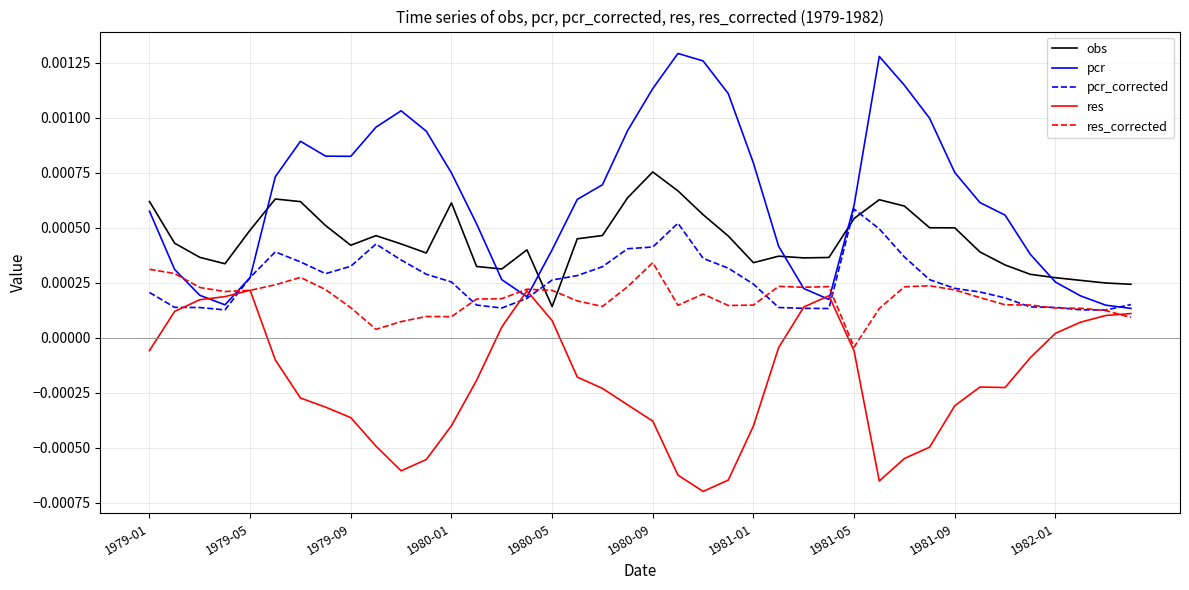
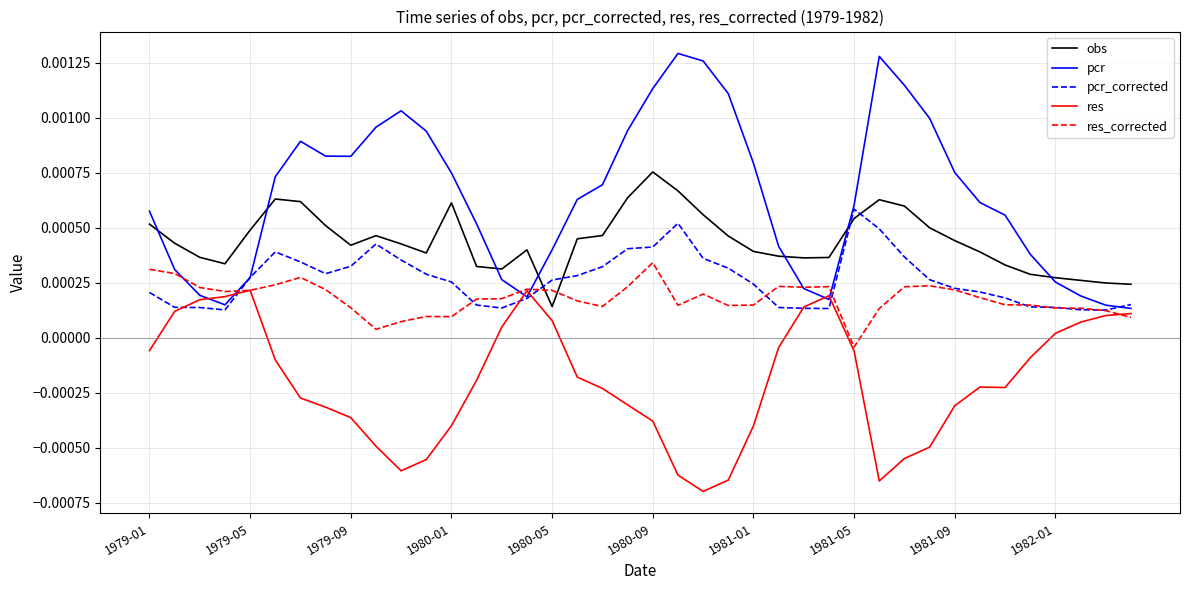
obs, 1979-01: 0.00062 -> 0.00052
obs, 1981-01: 0.00034 -> 0.00039
obs, 1981-09: 0.00050 -> 0.00044
